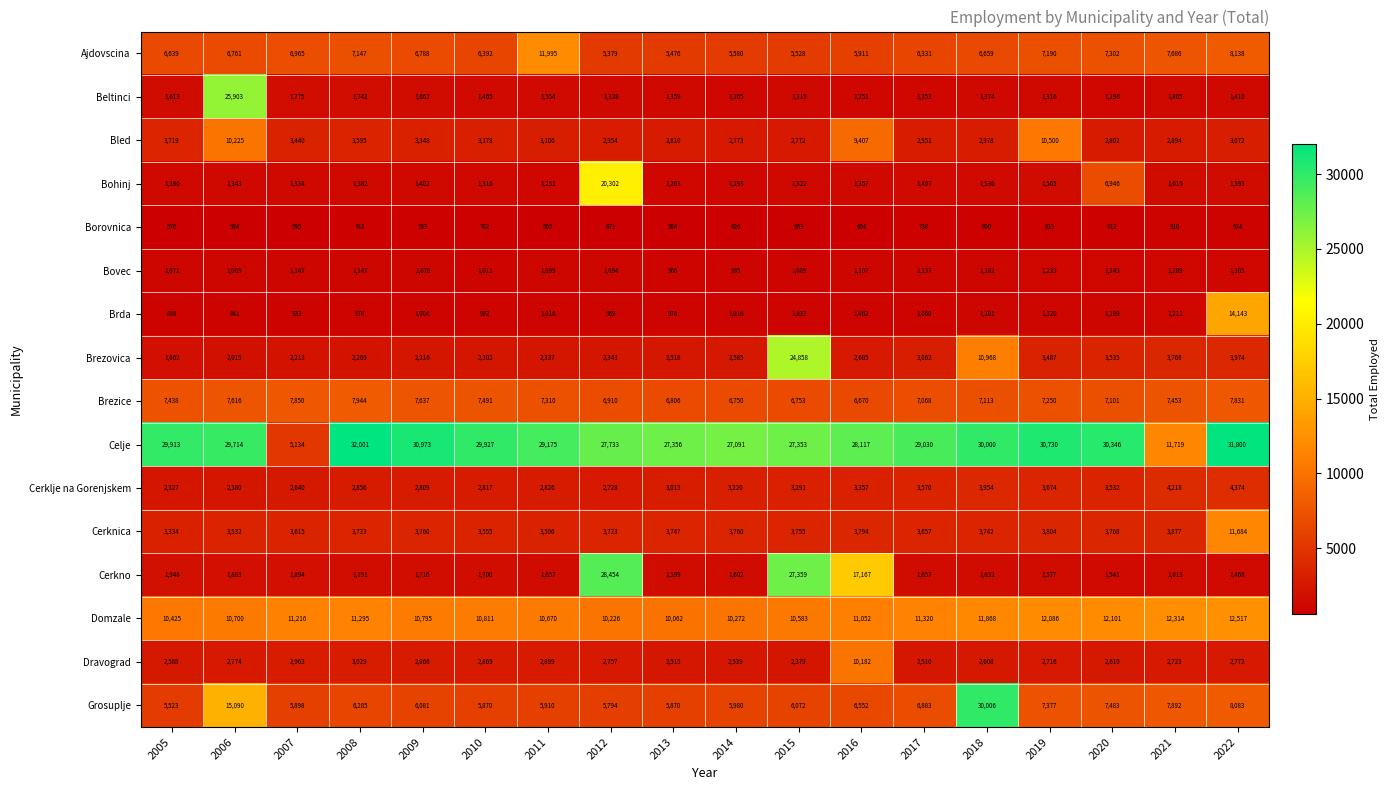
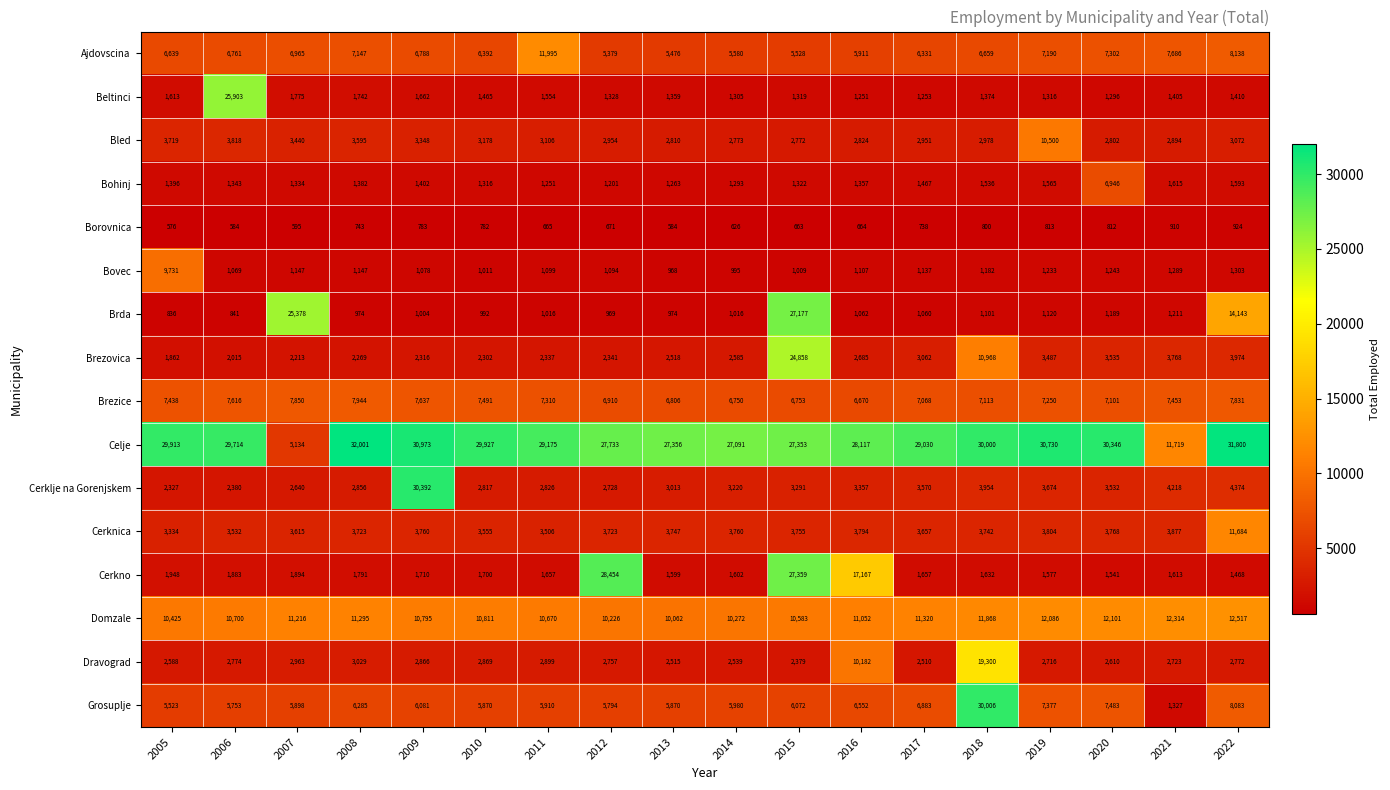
Bled, 2006: 10,225 -> 3,818
Bled, 2016: 9,407 -> 2,824
Bohinj, 2012: 20,302 -> 1,201
Bovec, 2005: 1,071 -> 9,731
Brda, 2007: 933 -> 25,378
Brda, 2015: 1,033 -> 27,177
Cerklje na Gorenjskem, 2009: 2,809 -> 30,392
Dravograd, 2018: 2,608 -> 19,300
Grosuplje, 2006: 15,090 -> 5,753
Grosuplje, 2021: 7,892 -> 1,327
